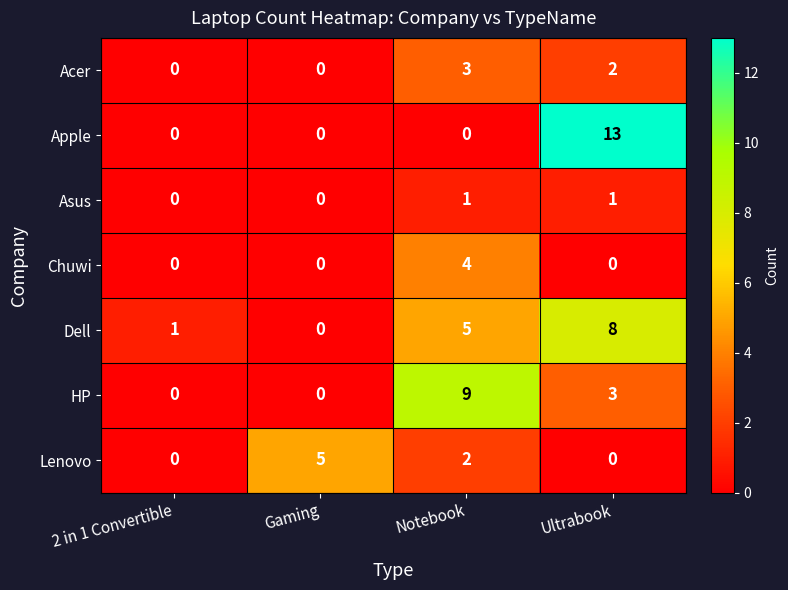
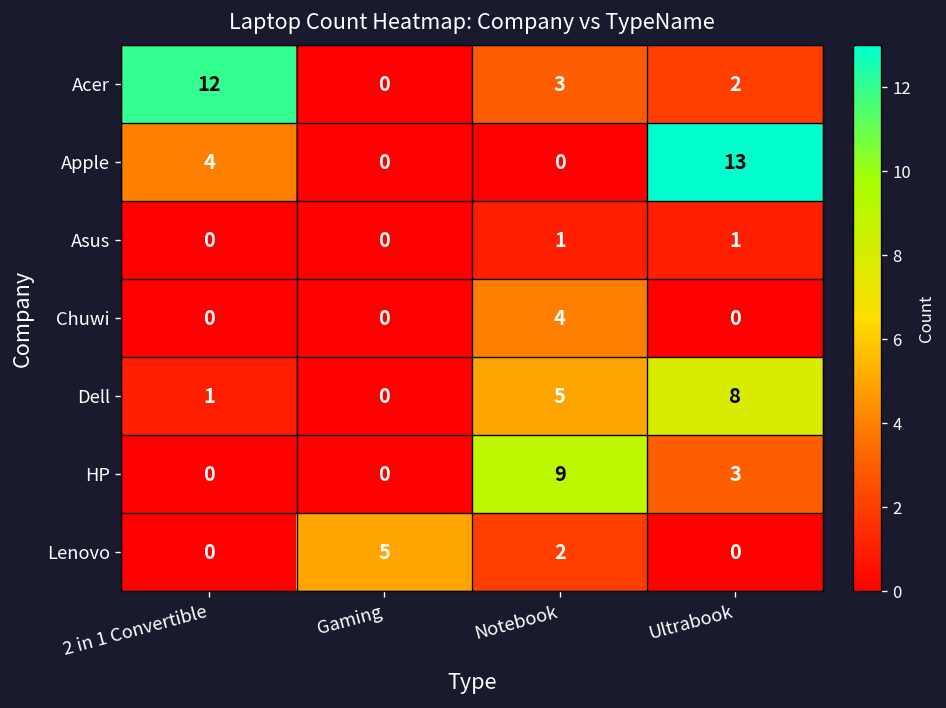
Acer, 2 in 1 Convertible: 0 -> 12
Apple, 2 in 1 Convertible: 0 -> 4
